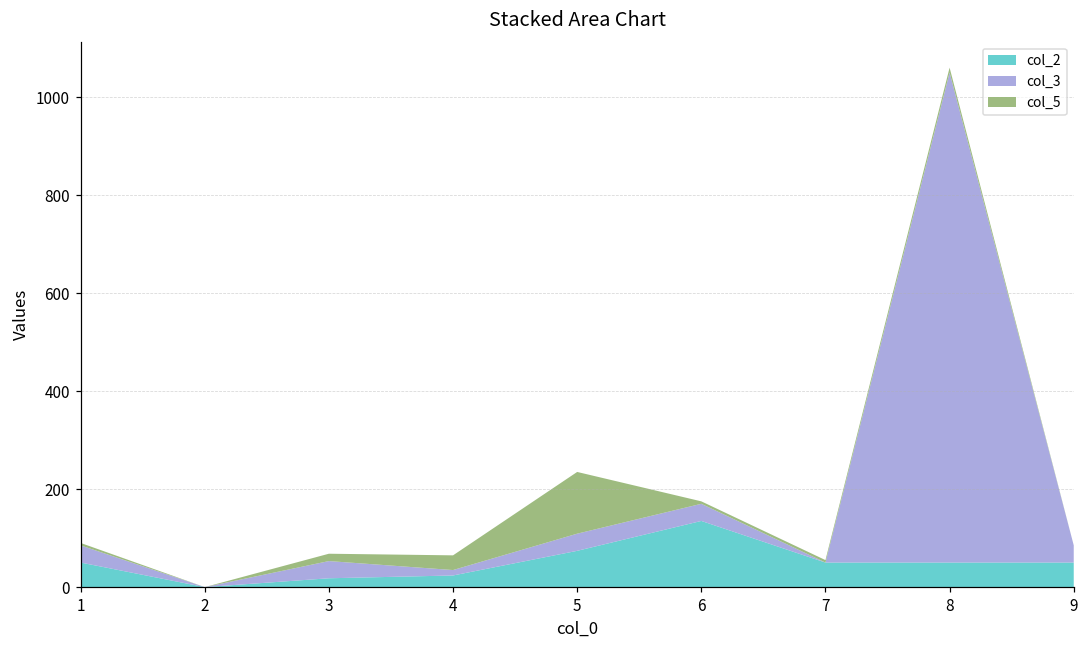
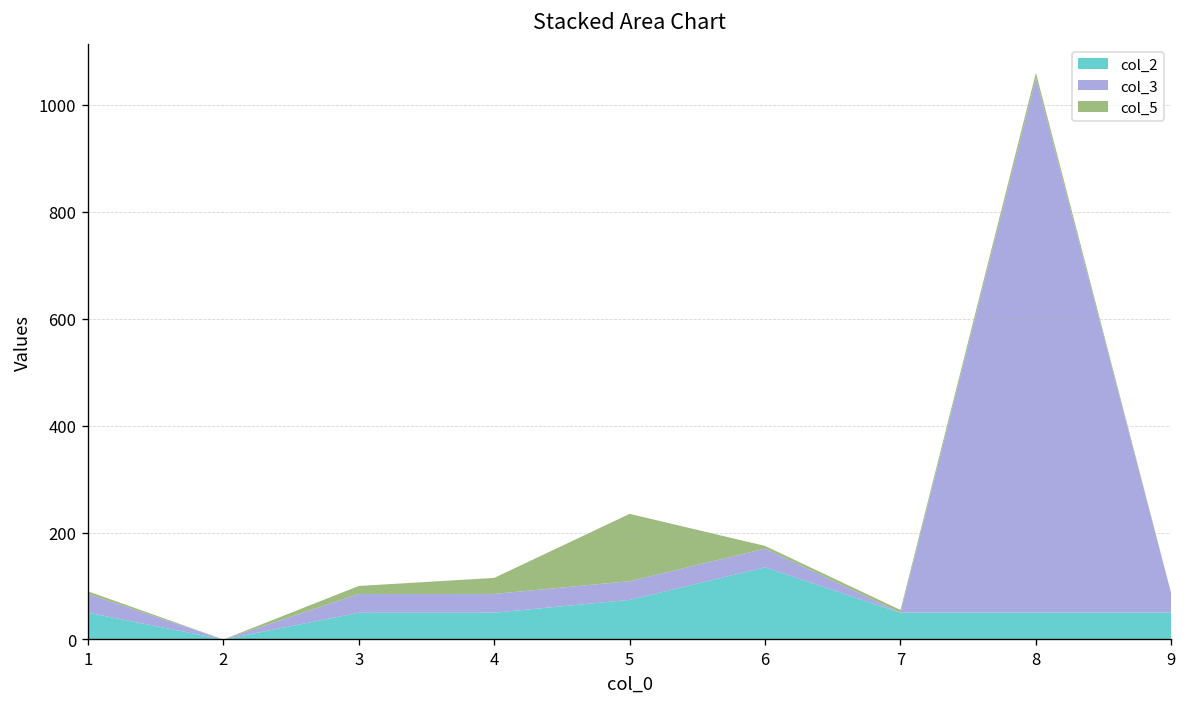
col_2, 3: 20 -> 50
col_2, 4: 20 -> 50
col_3, 4: 10 -> 40
